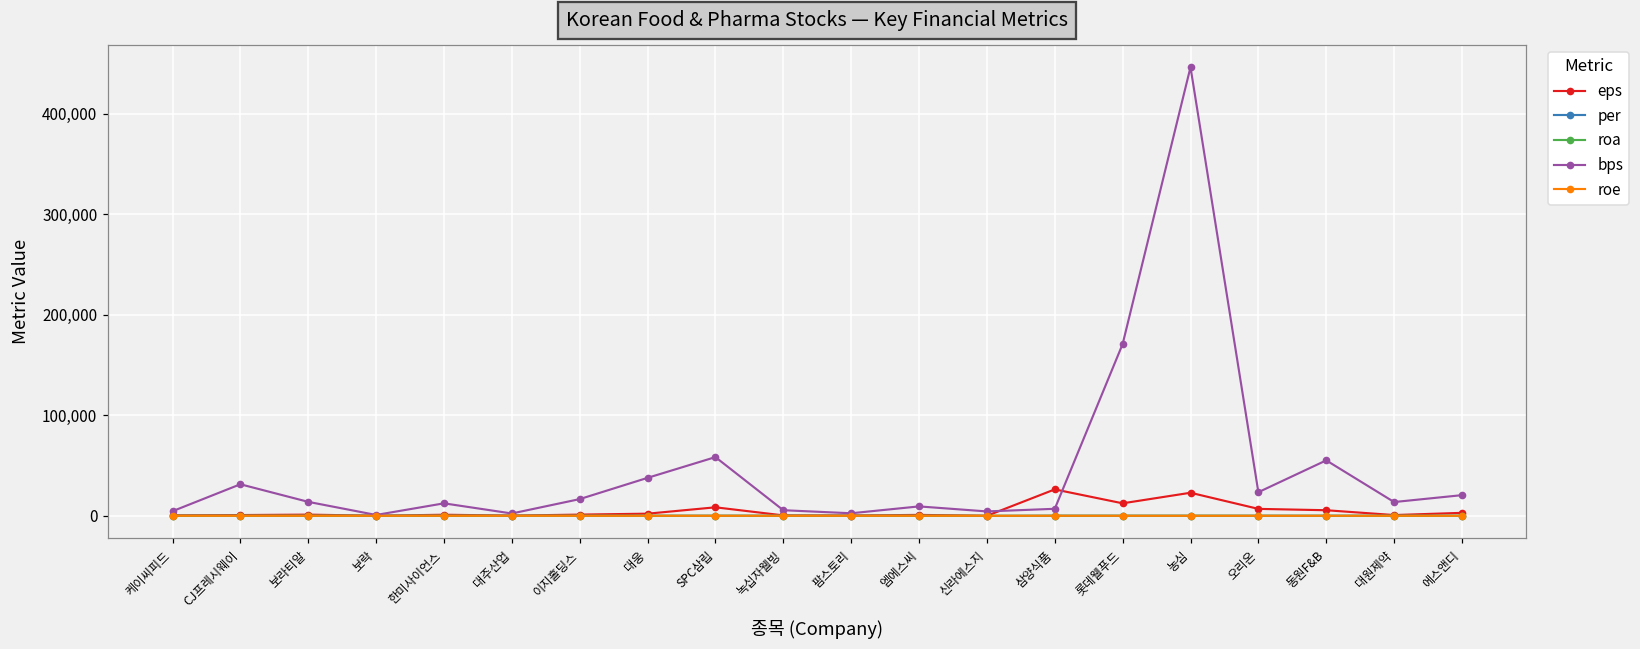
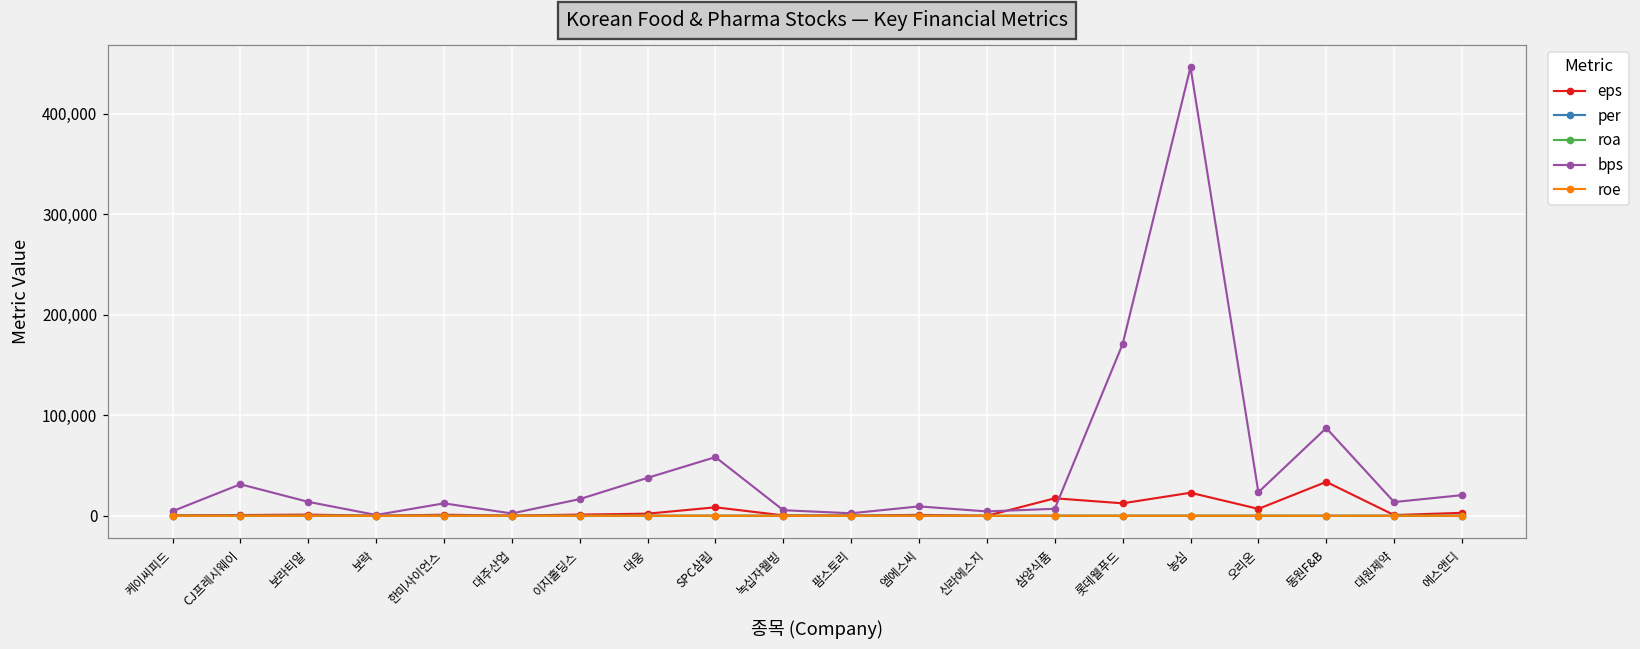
eps, 삼양식품: 30,000 -> 20,000
eps, 동원F&B: 10,000 -> 30,000
bps, 동원F&B: 60,000 -> 90,000
